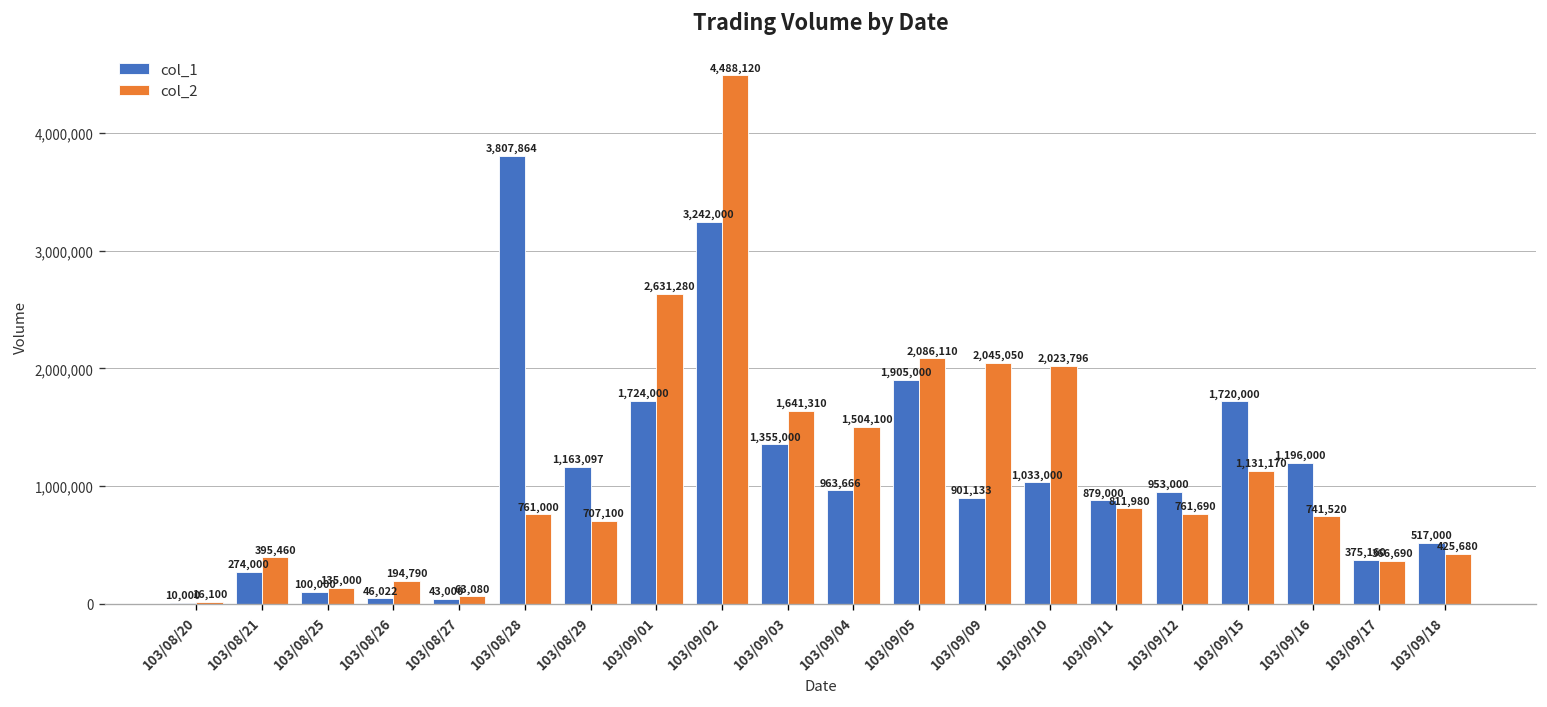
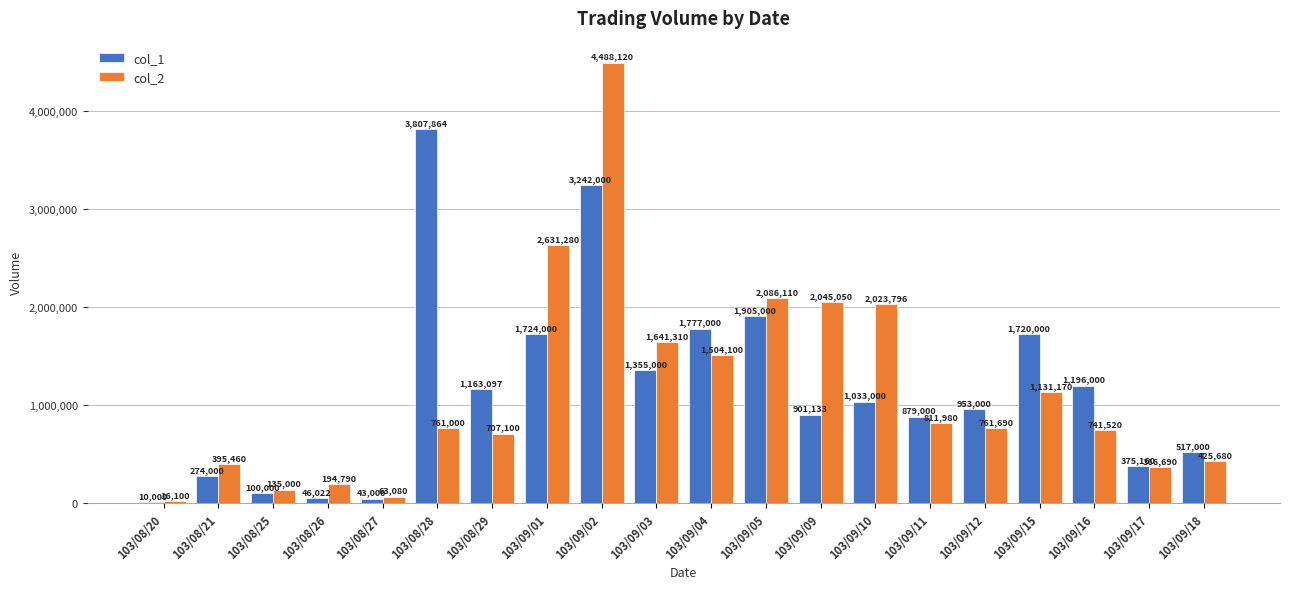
col_1, 103/09/04: 963,666 -> 1,777,000
